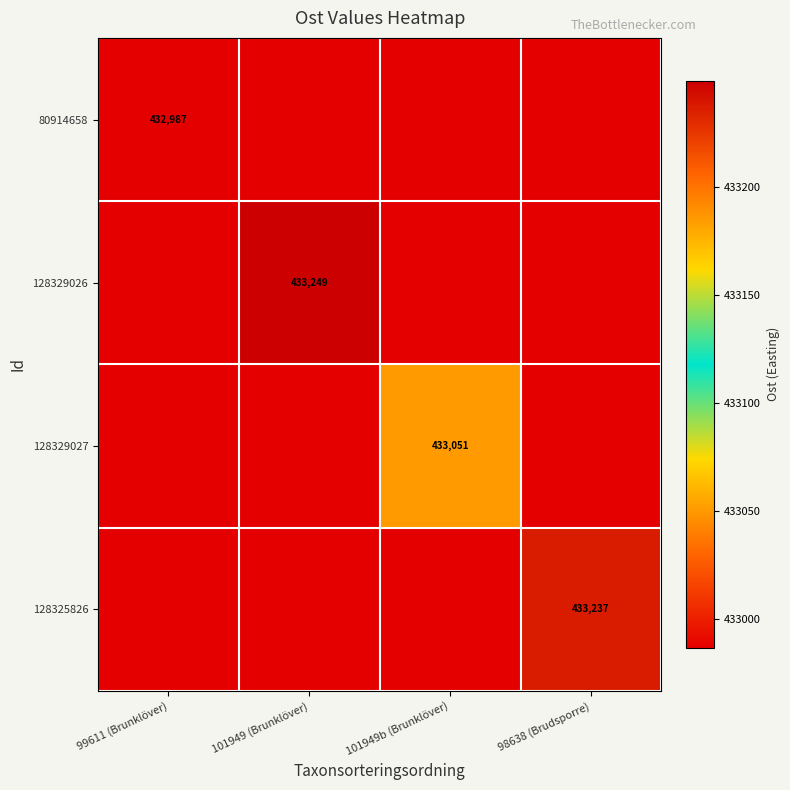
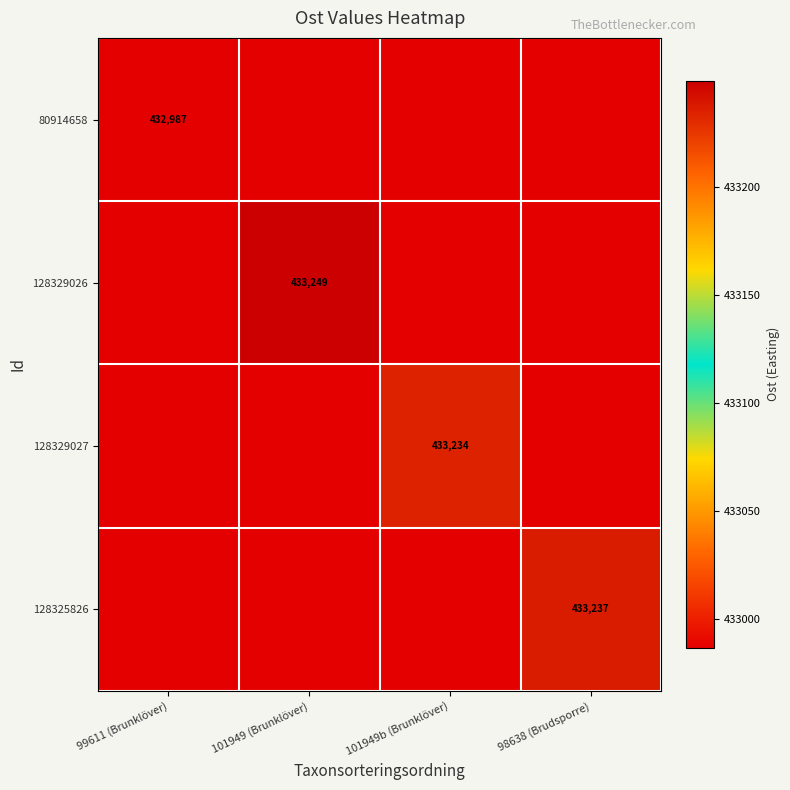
128329027, 101949b (Brunklöver): 433,051 -> 433,234
